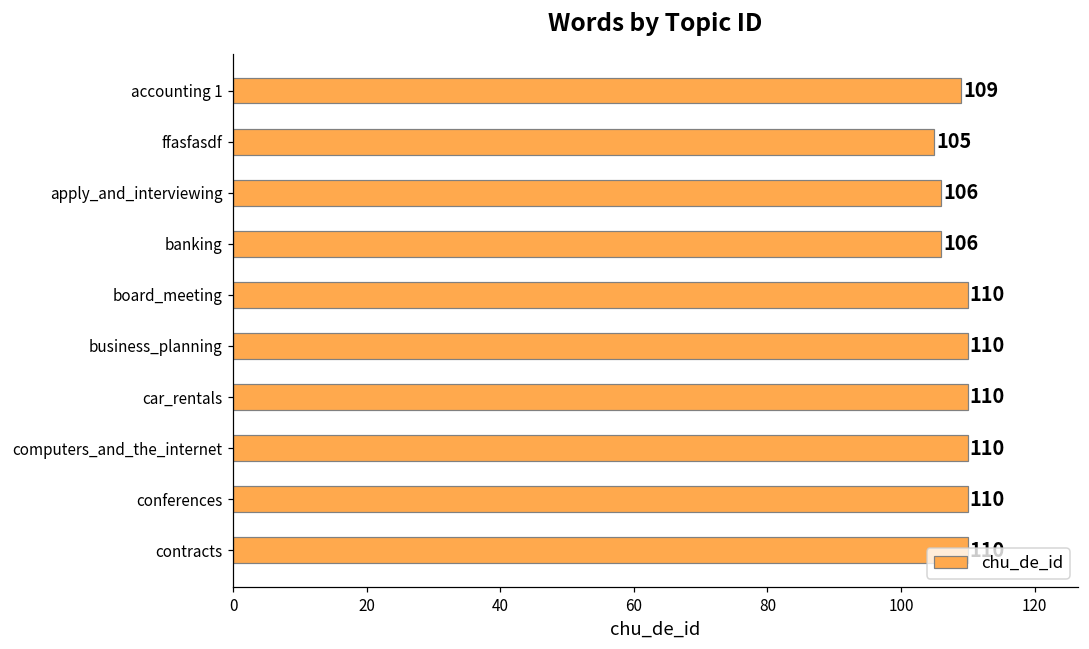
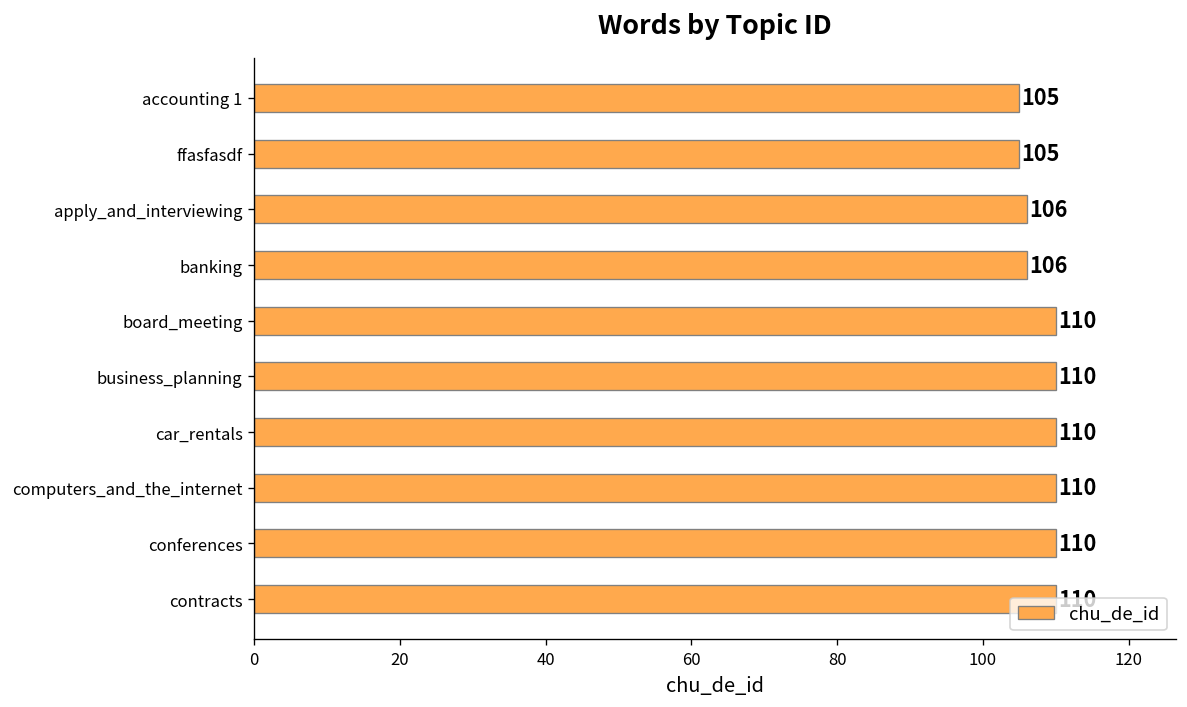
accounting 1: 109 -> 105
